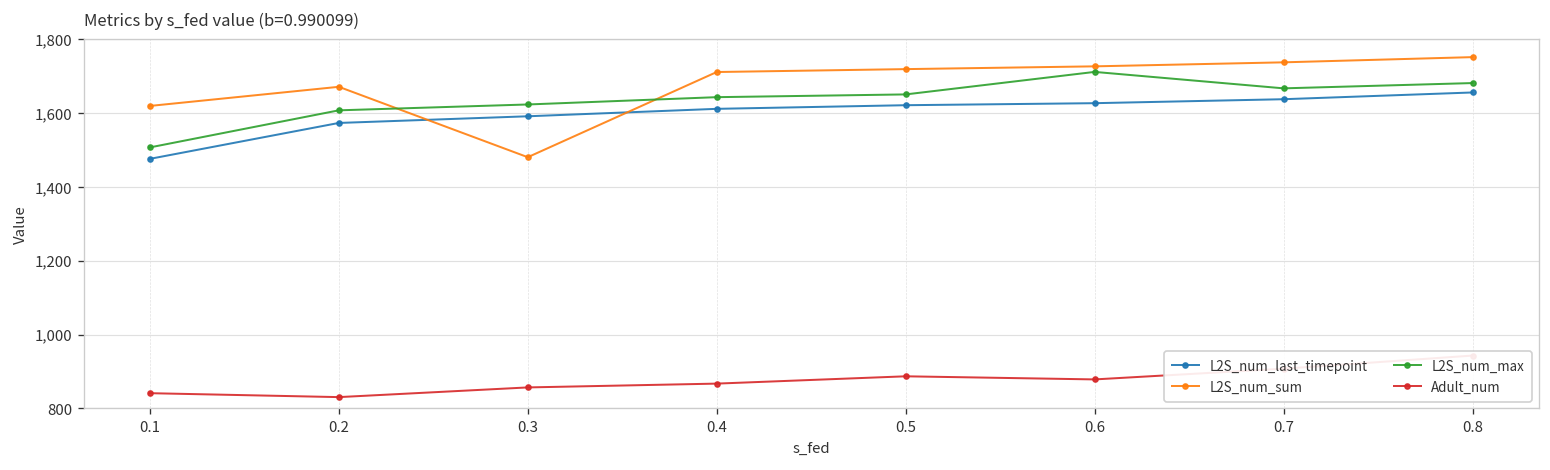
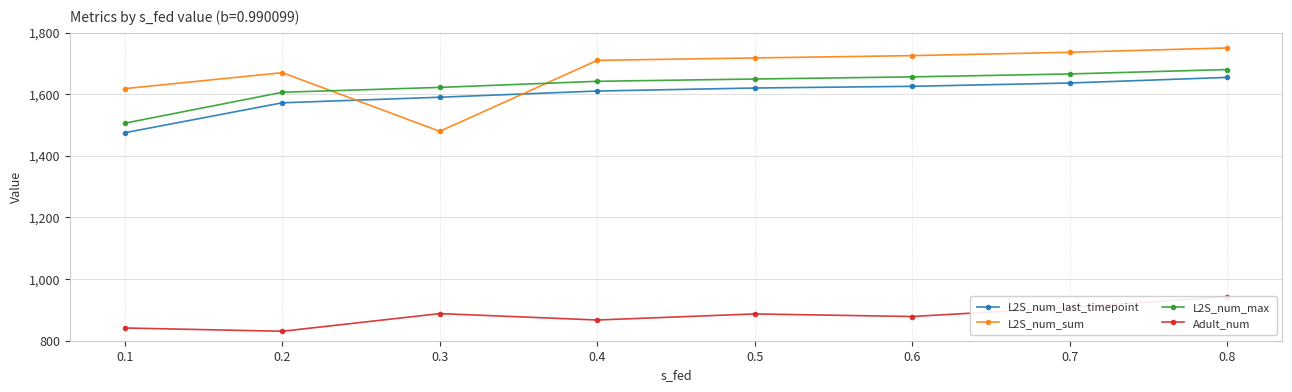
Adult_num, 0.3: 860 -> 890
L2S_num_max, 0.6: 1,710 -> 1,660
